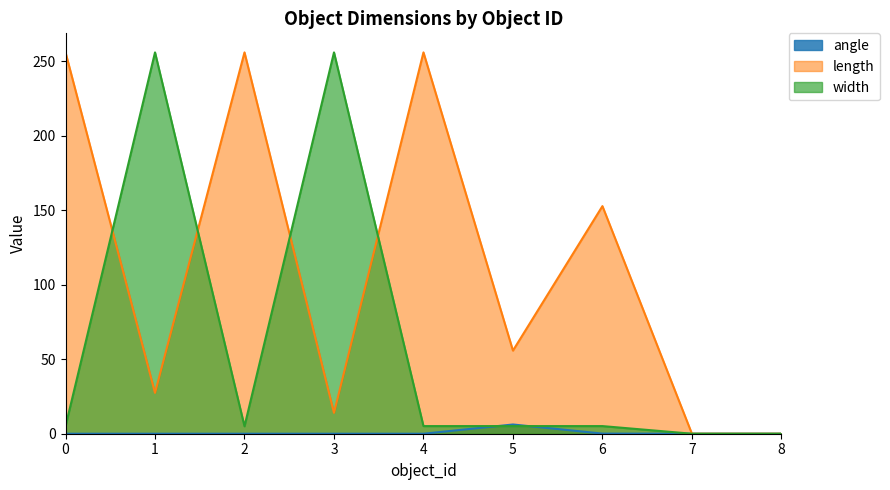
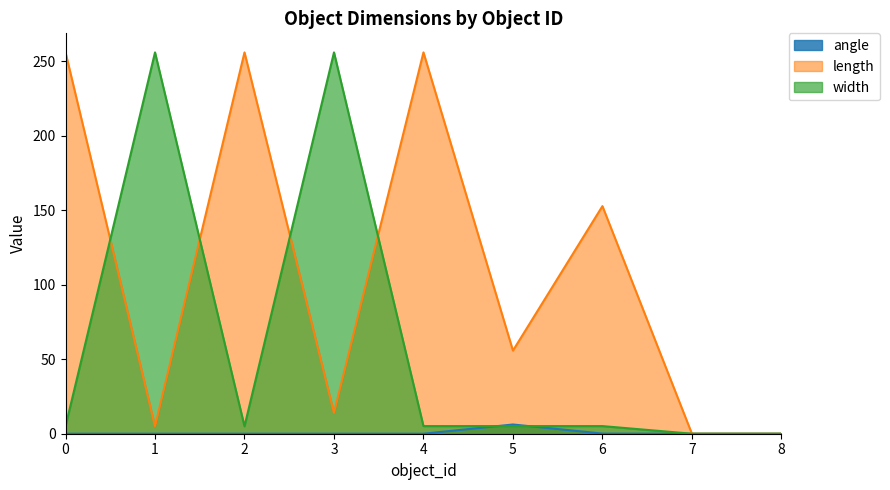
length, 1: 27 -> 5
